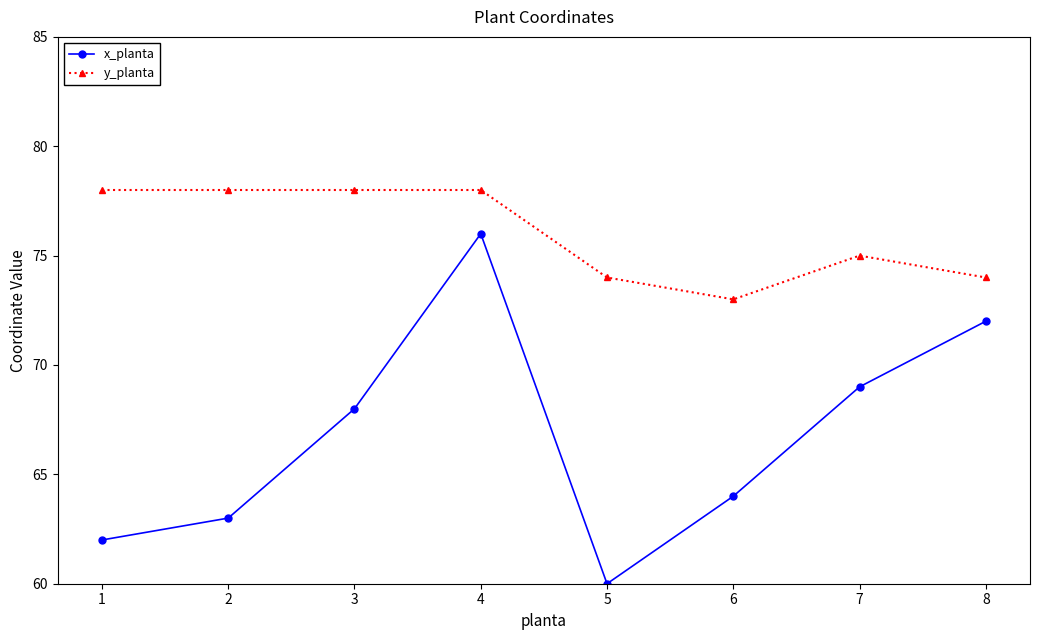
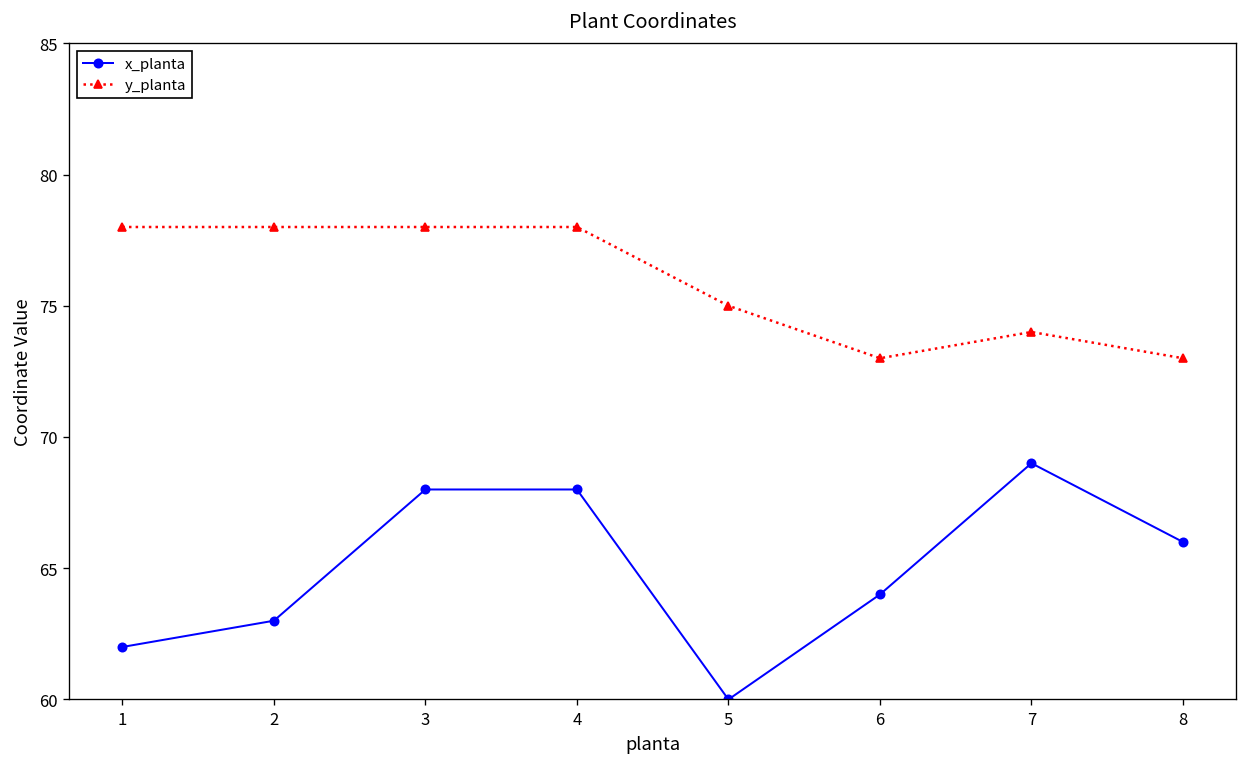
x_planta, 4: 76 -> 68
y_planta, 5: 74 -> 75
y_planta, 7: 75 -> 74
x_planta, 8: 72 -> 66
y_planta, 8: 74 -> 73
